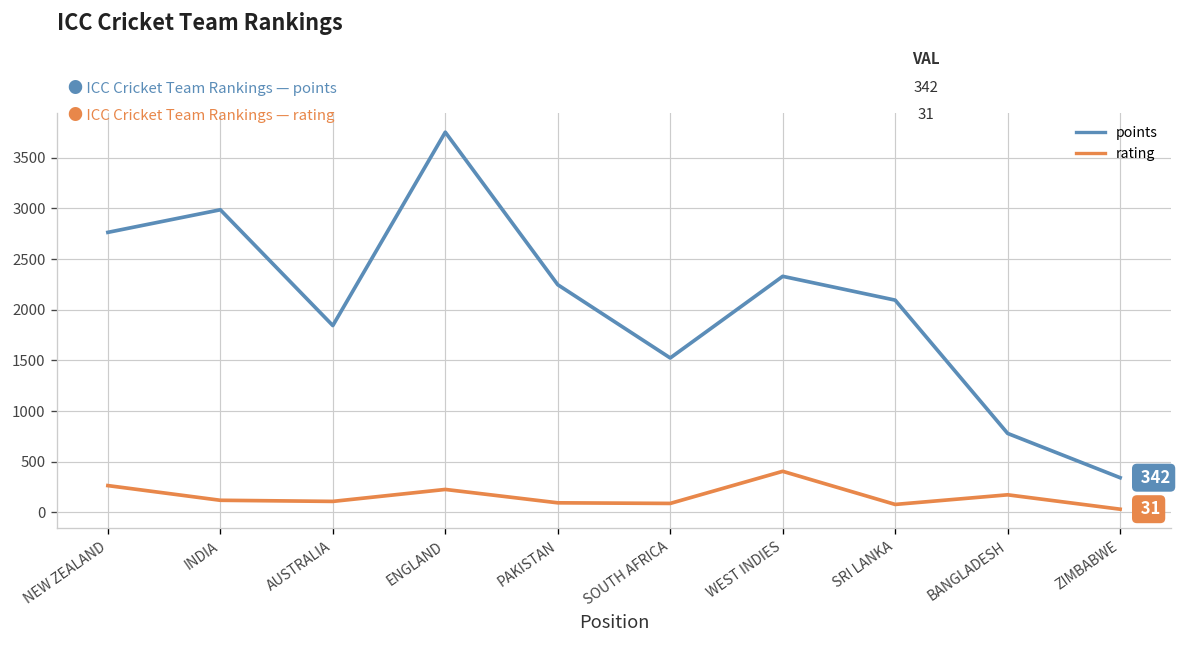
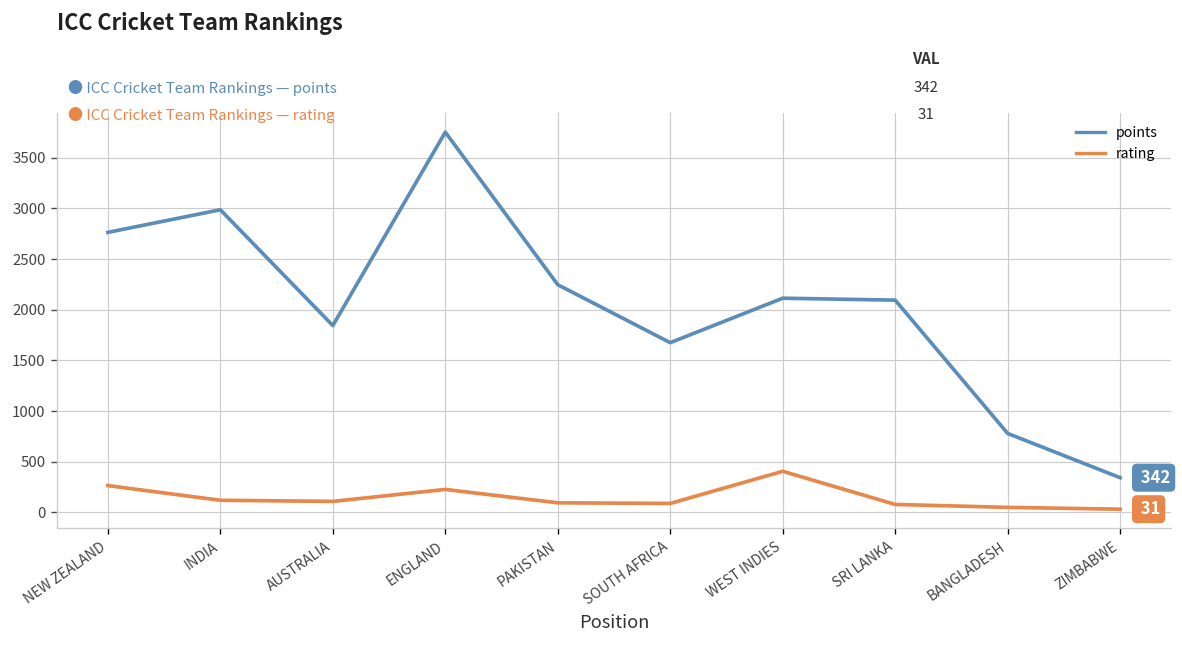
points, SOUTH AFRICA: 1500 -> 1700
points, WEST INDIES: 2300 -> 2100
rating, BANGLADESH: 200 -> 0
